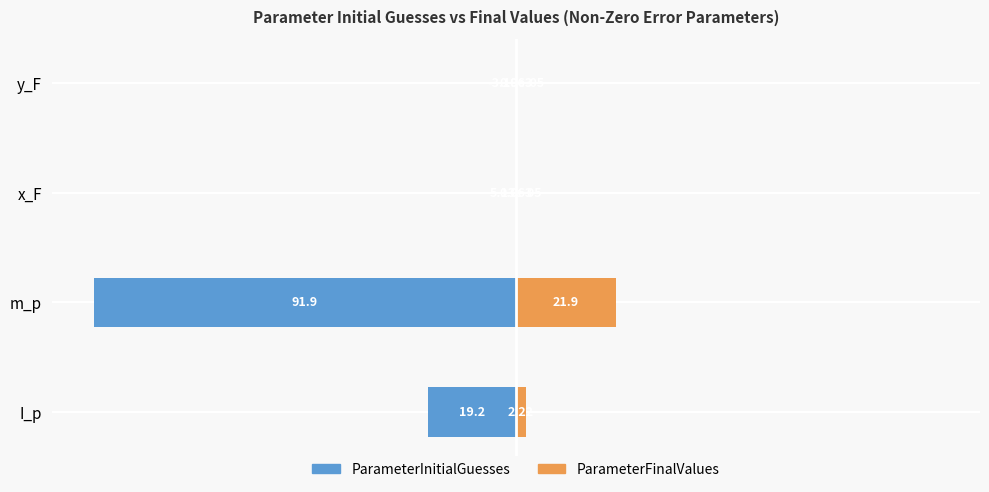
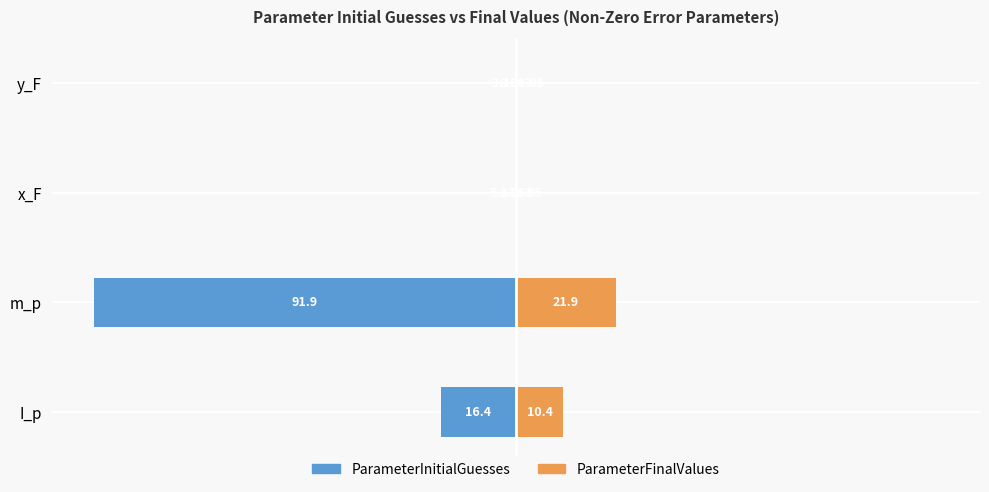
ParameterInitialGuesses, I_p: 19.2 -> 16.4
ParameterFinalValues, I_p: 2.22 -> 10.4
